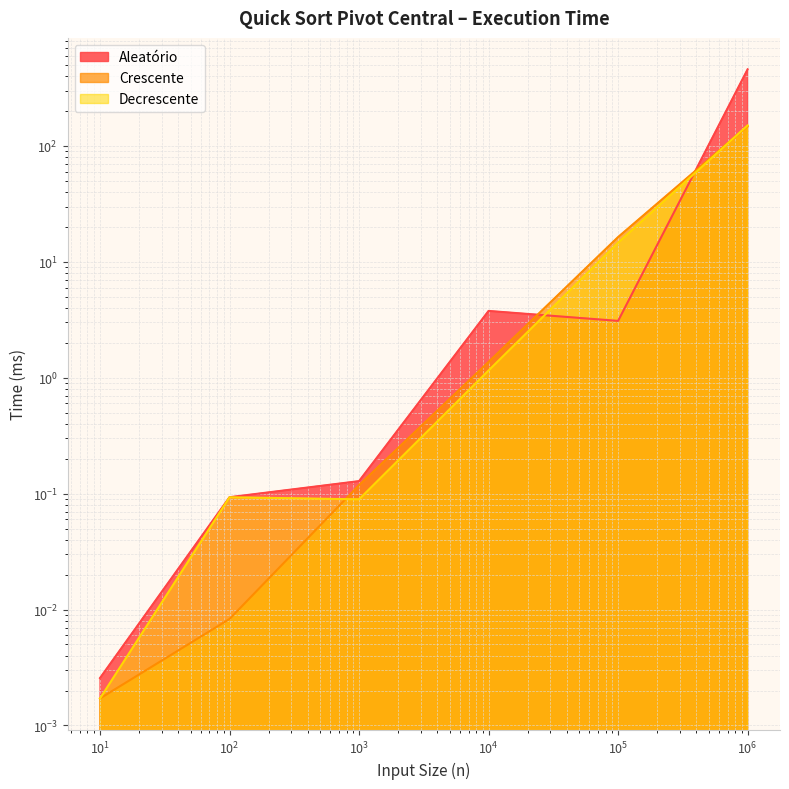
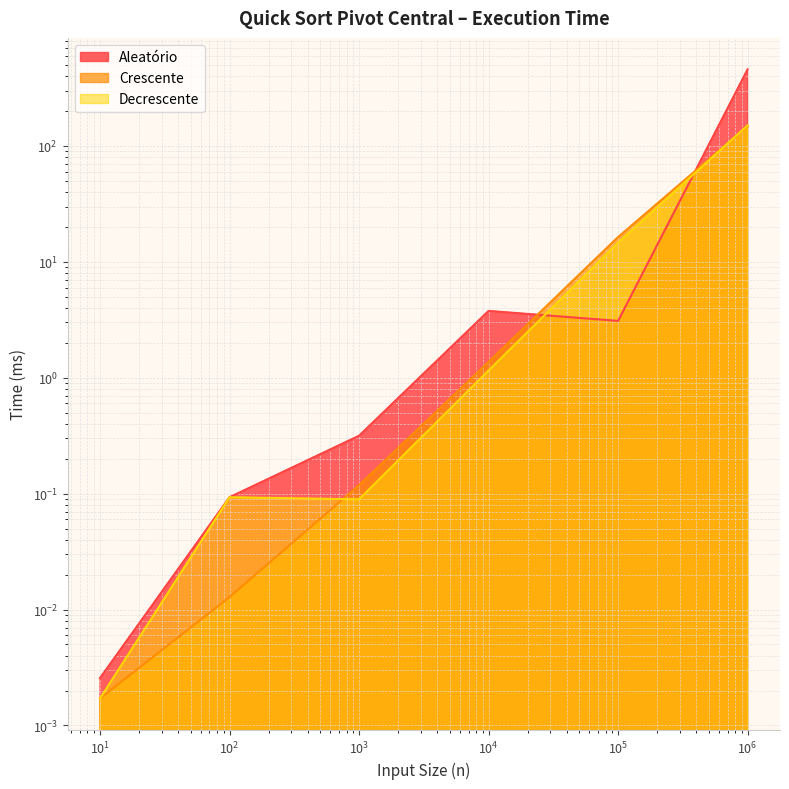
Crescente, 10^2: 0.008 -> 0.013
Aleatório, 10^3: 0.13 -> 0.32
